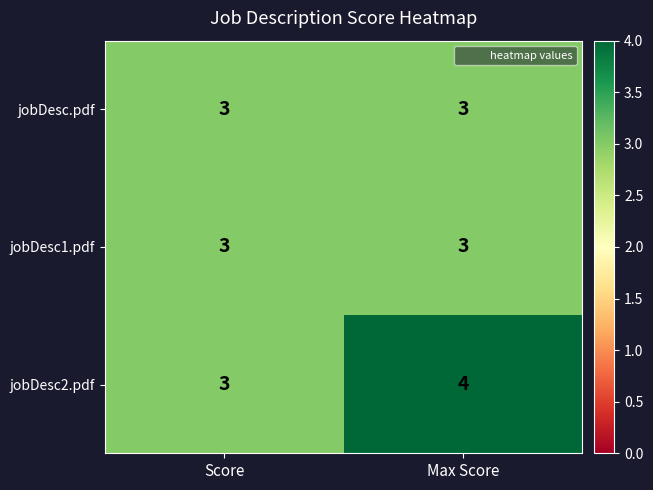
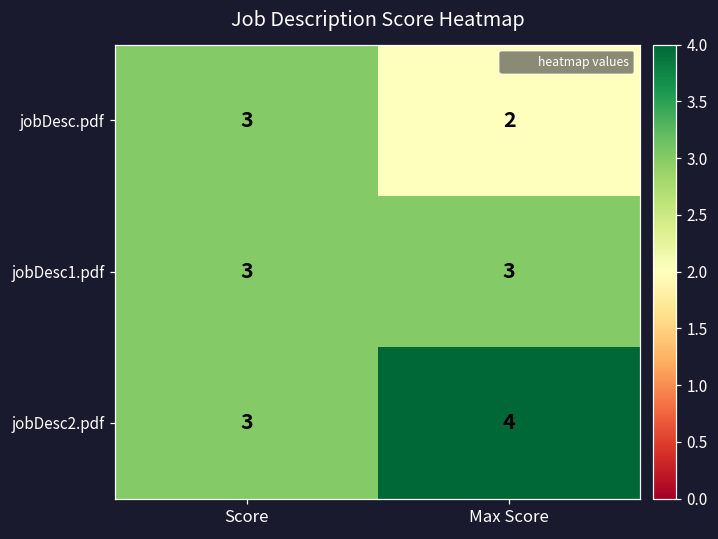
jobDesc.pdf, Max Score: 3 -> 2
